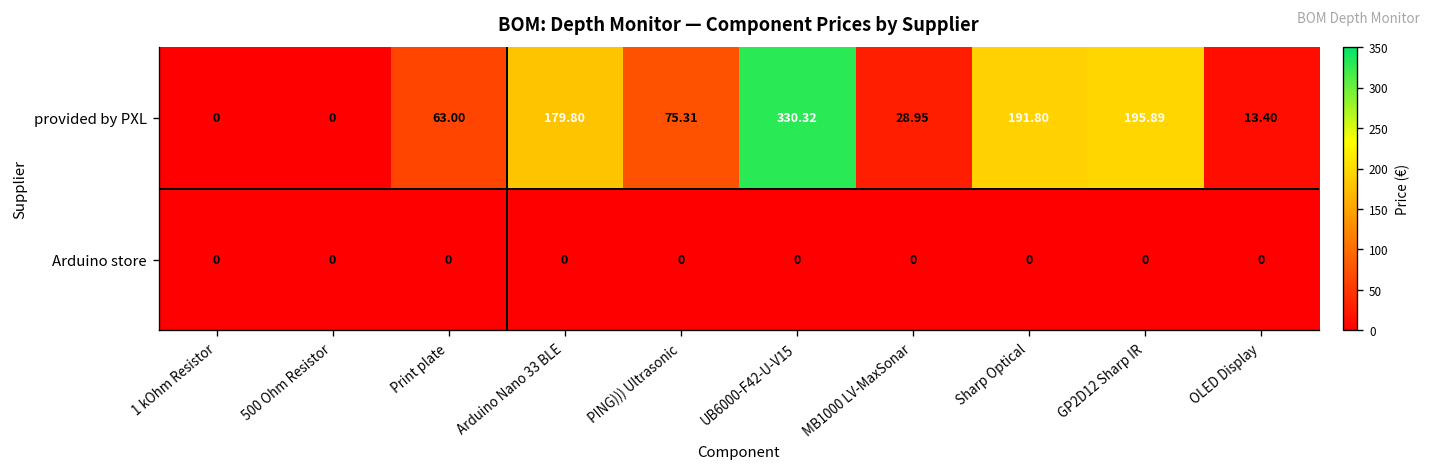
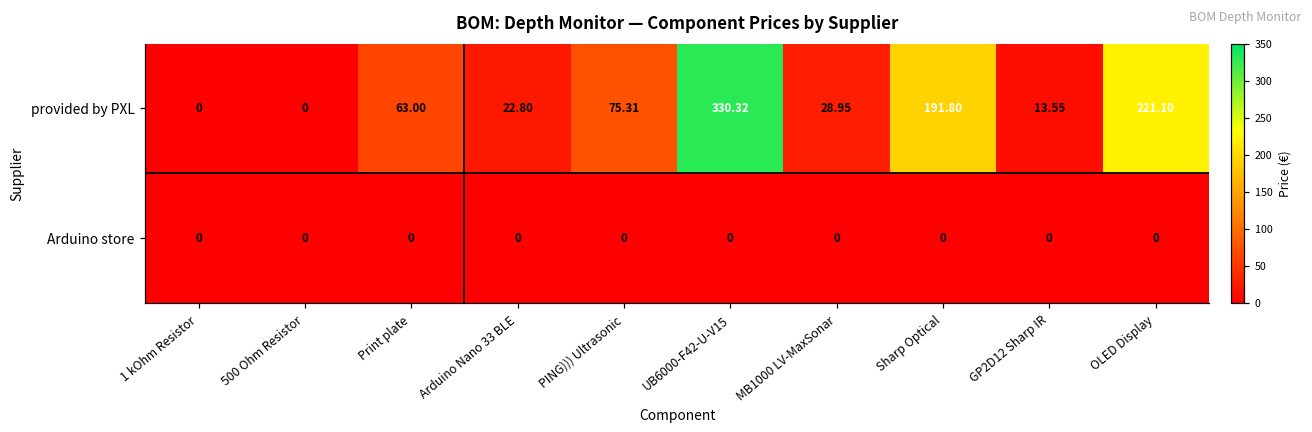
provided by PXL, Arduino Nano 33 BLE: 179.80 -> 22.80
provided by PXL, GP2D12 Sharp IR: 195.89 -> 13.55
provided by PXL, OLED Display: 13.40 -> 221.10
